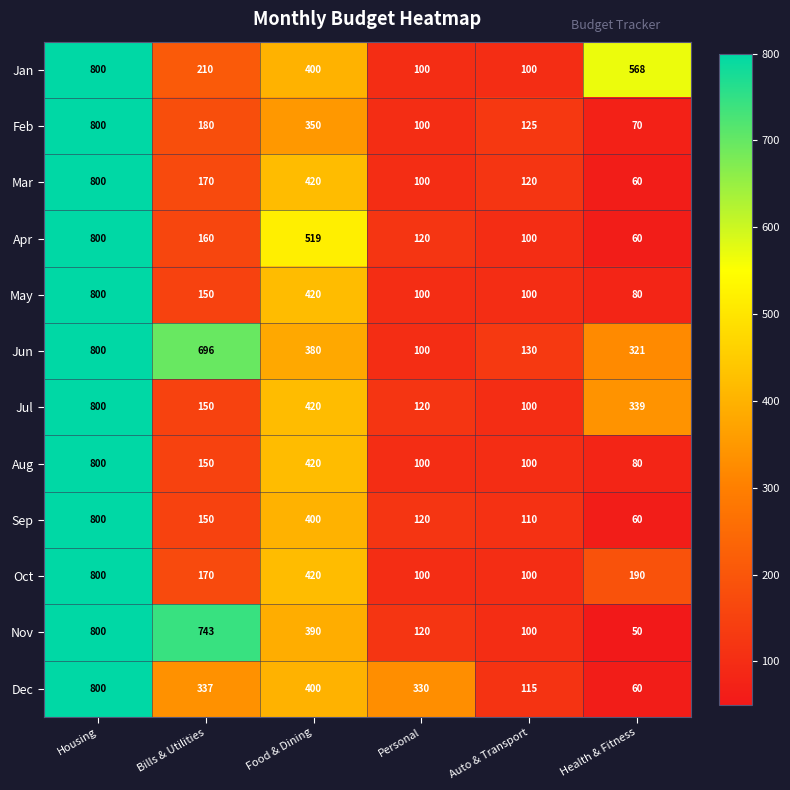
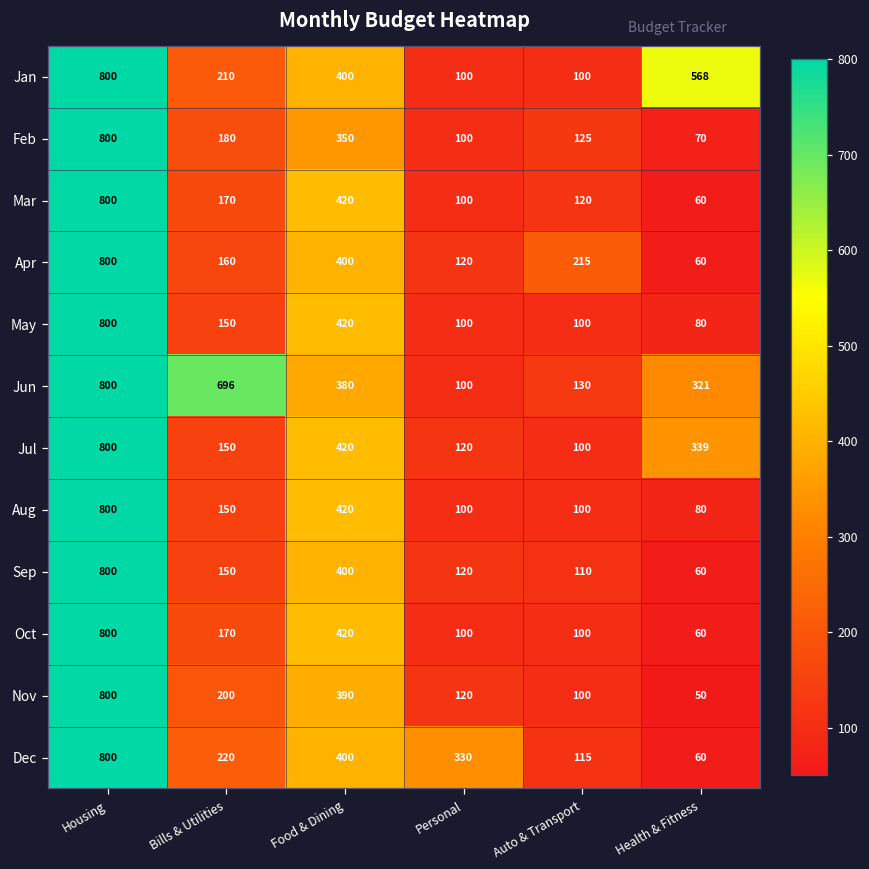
Apr, Food & Dining: 519 -> 400
Apr, Auto & Transport: 100 -> 215
Oct, Health & Fitness: 190 -> 60
Nov, Bills & Utilities: 743 -> 200
Dec, Bills & Utilities: 337 -> 220
